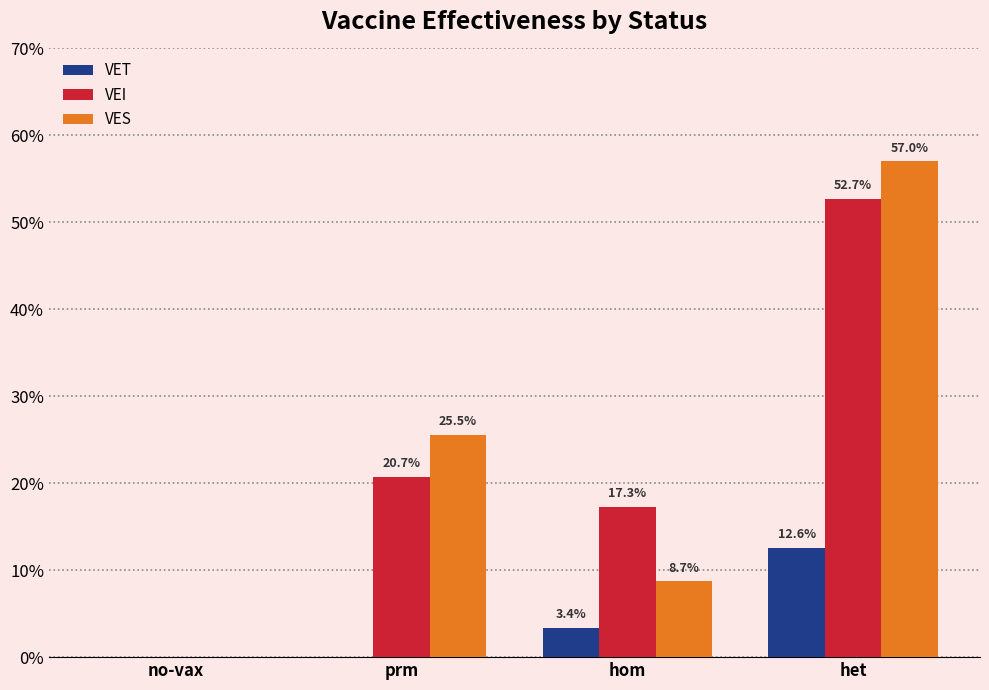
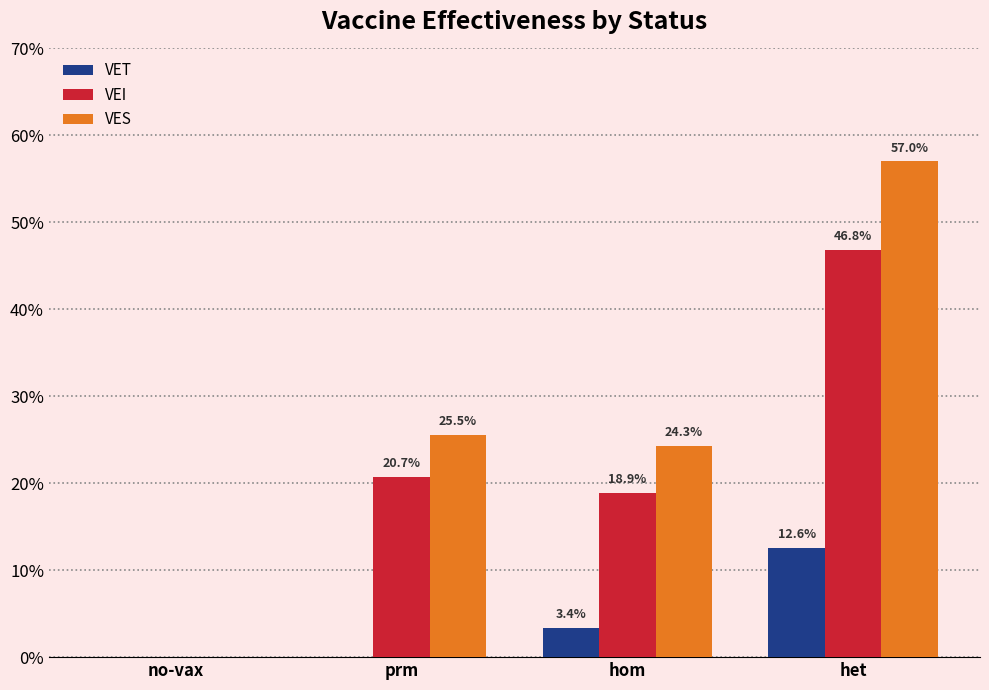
VEI, hom: 17.3% -> 18.9%
VES, hom: 8.7% -> 24.3%
VEI, het: 52.7% -> 46.8%
